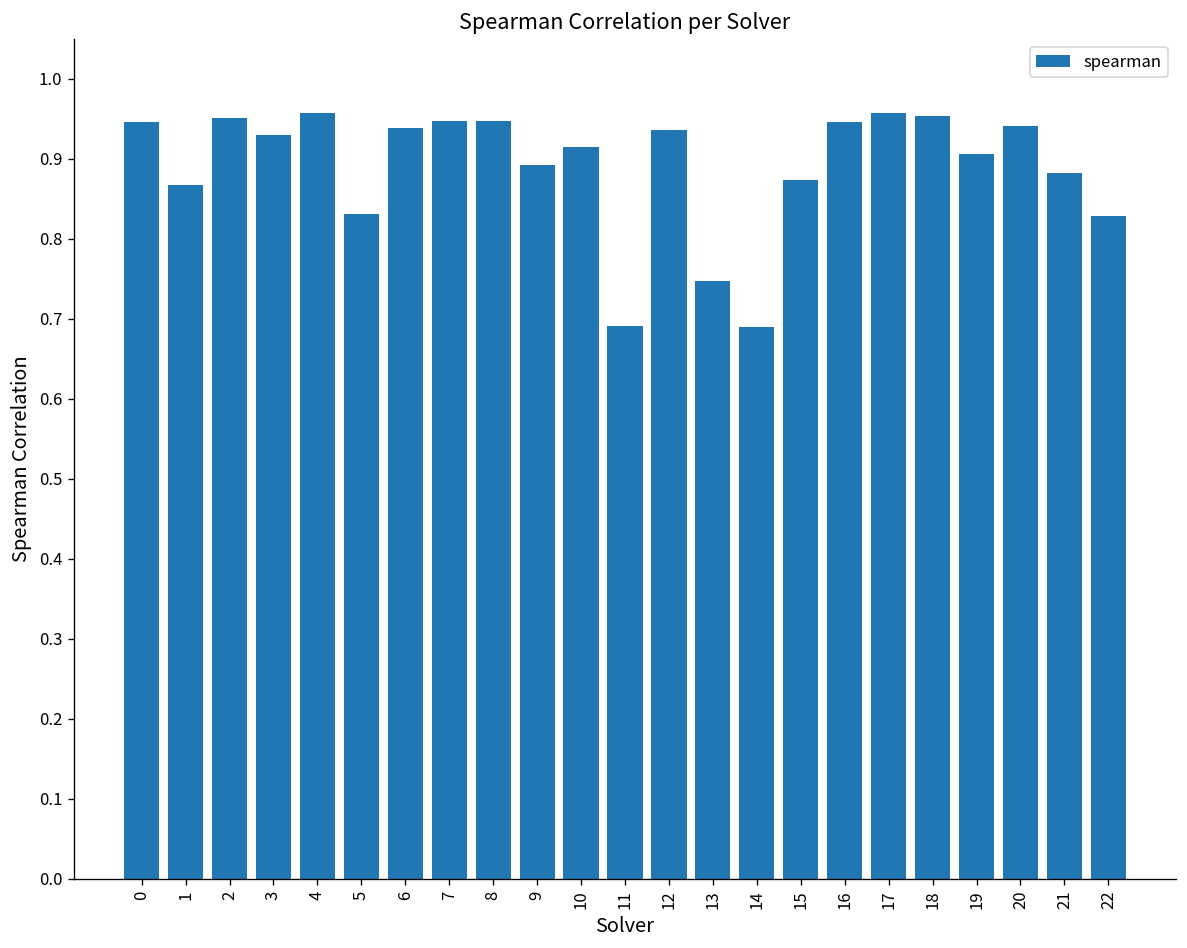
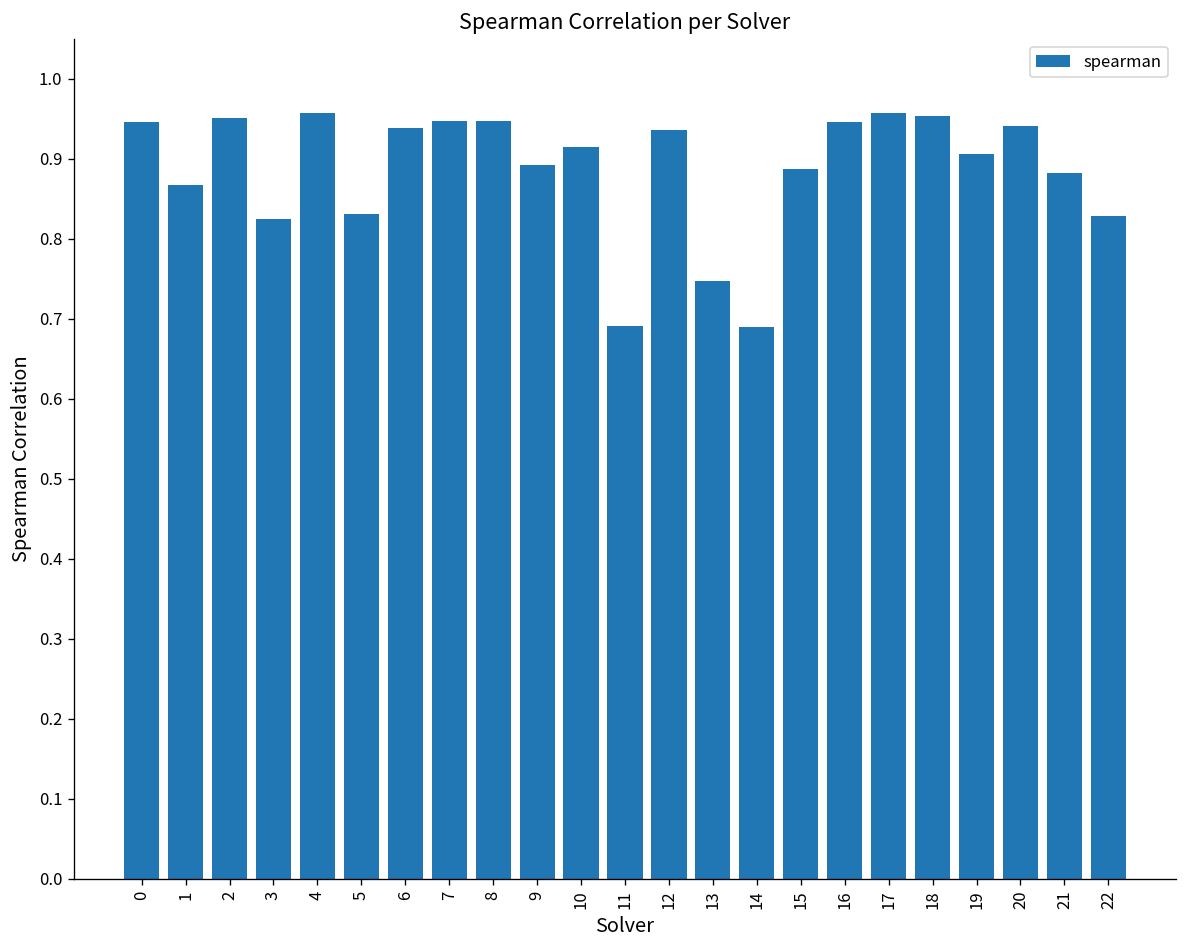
3: 0.93 -> 0.83
15: 0.87 -> 0.89
